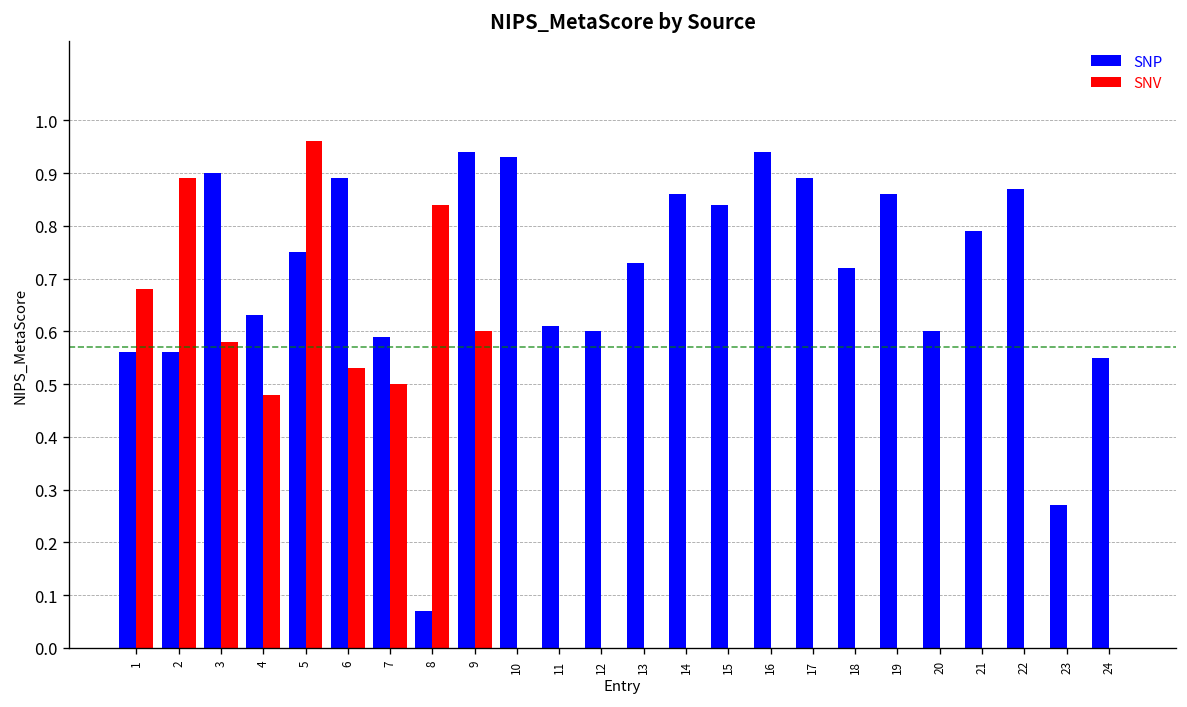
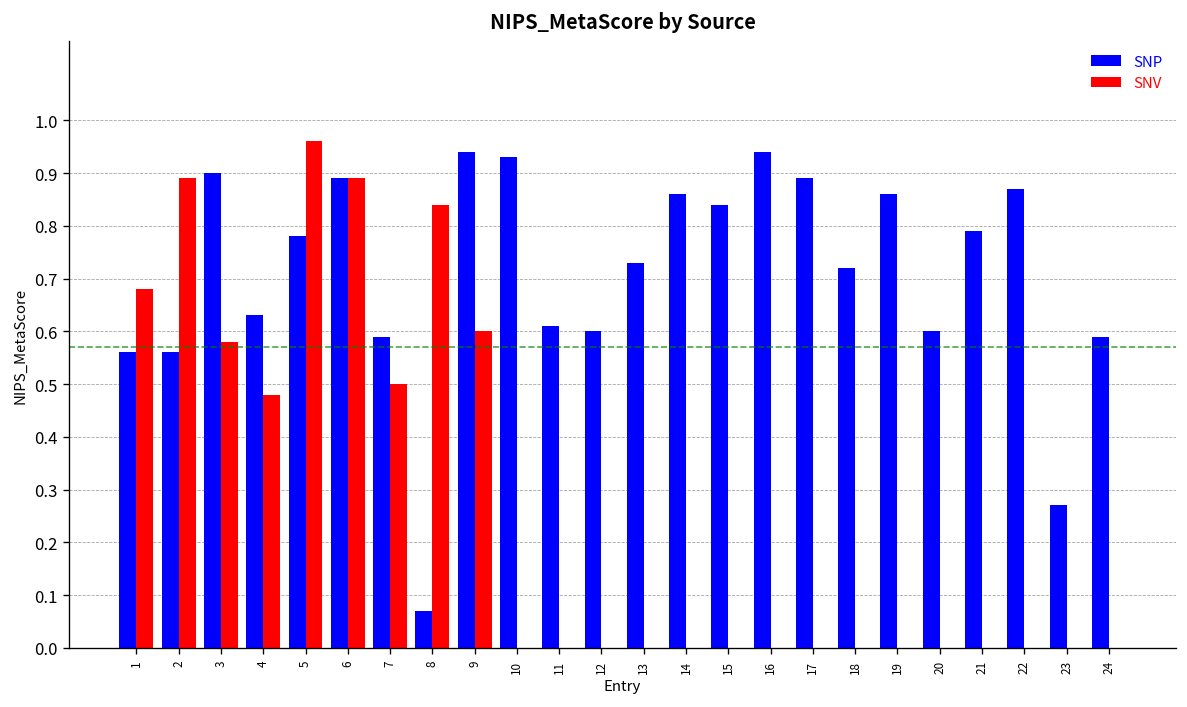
SNP, 5: 0.75 -> 0.78
SNV, 6: 0.53 -> 0.89
SNP, 24: 0.55 -> 0.59
